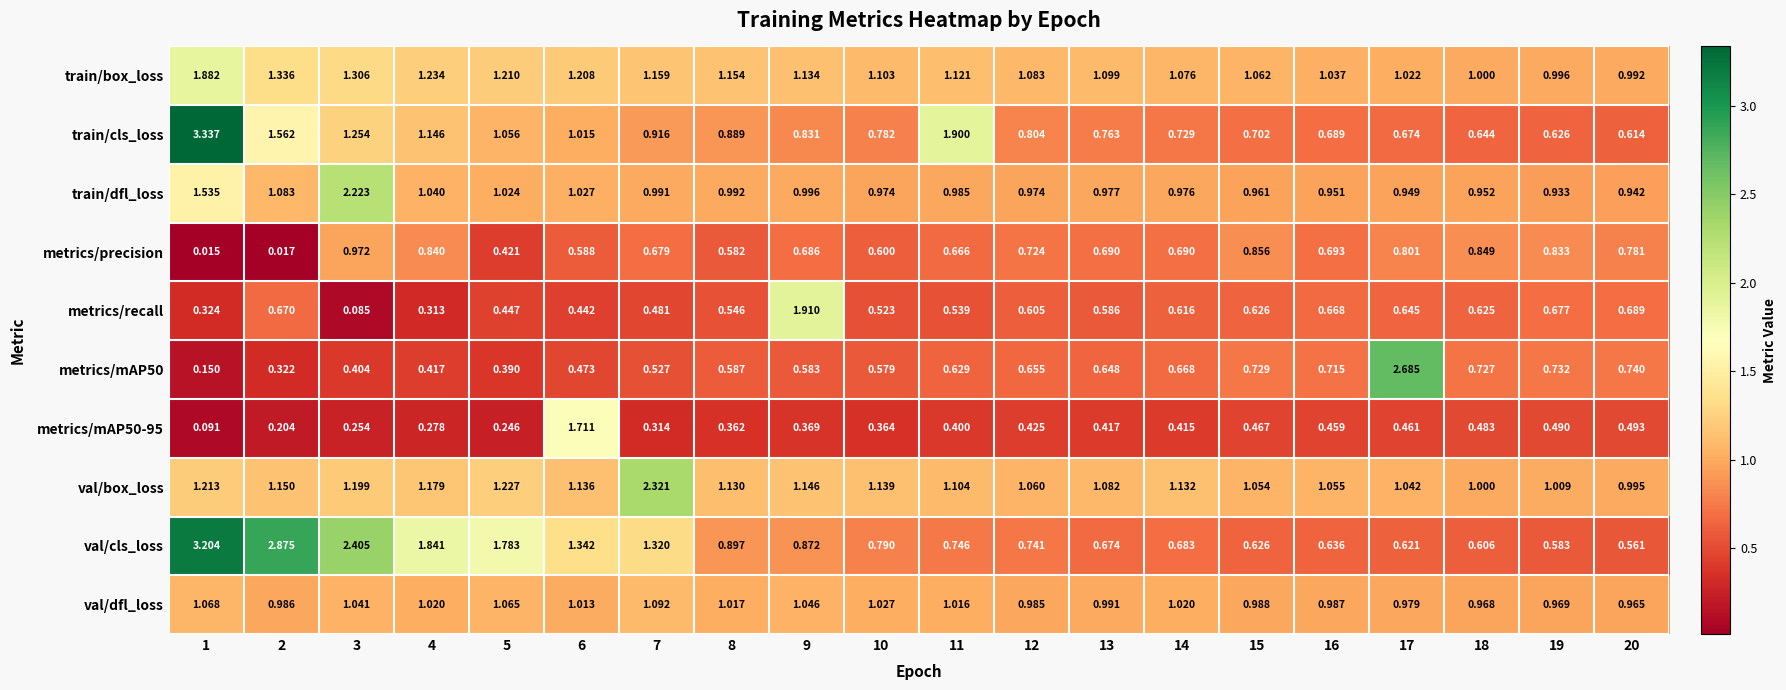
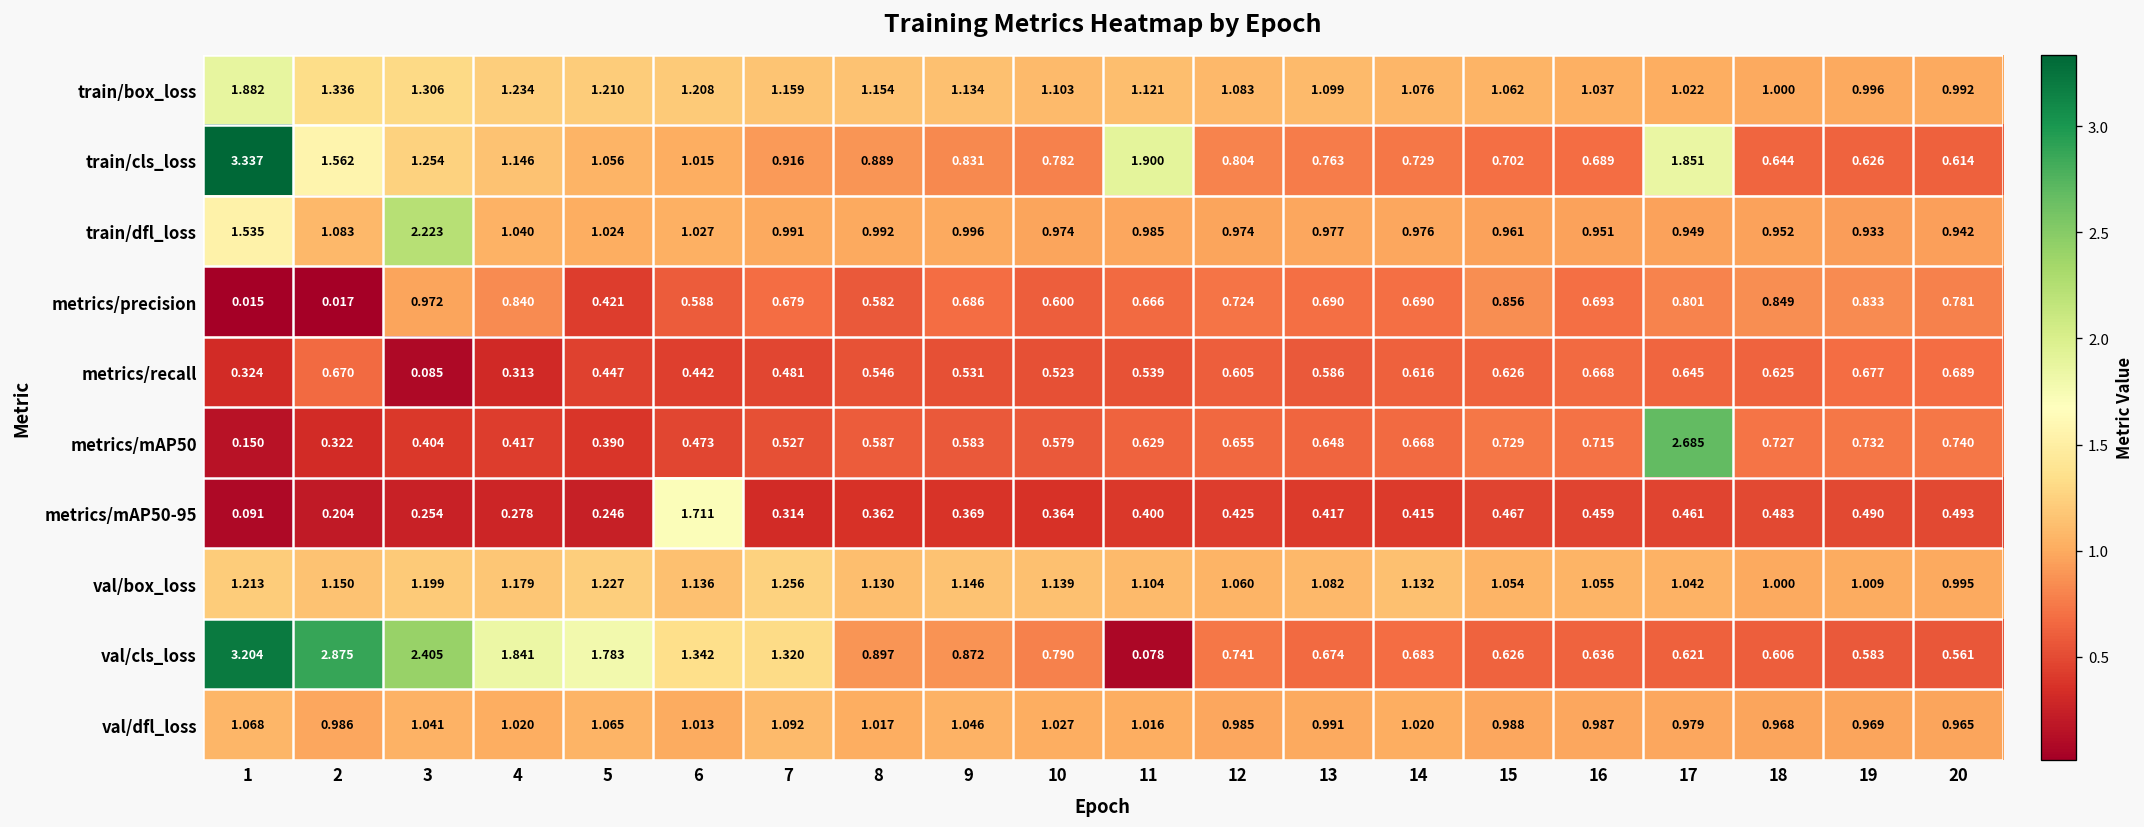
train/cls_loss, 17: 0.674 -> 1.851
metrics/recall, 9: 1.910 -> 0.531
val/box_loss, 7: 2.321 -> 1.256
val/cls_loss, 11: 0.746 -> 0.078
